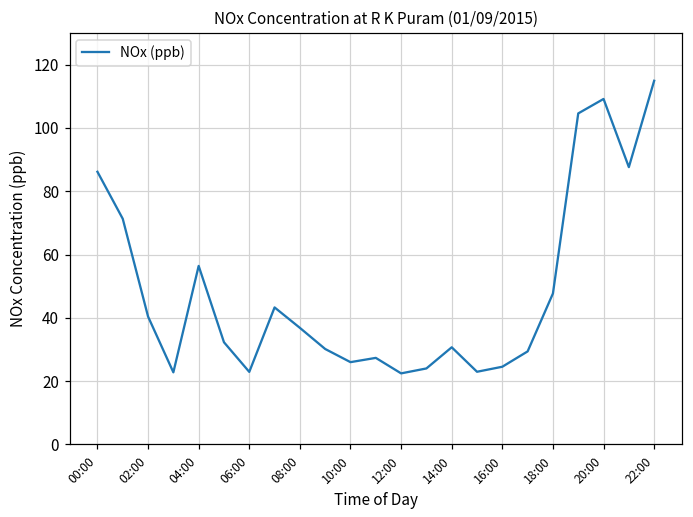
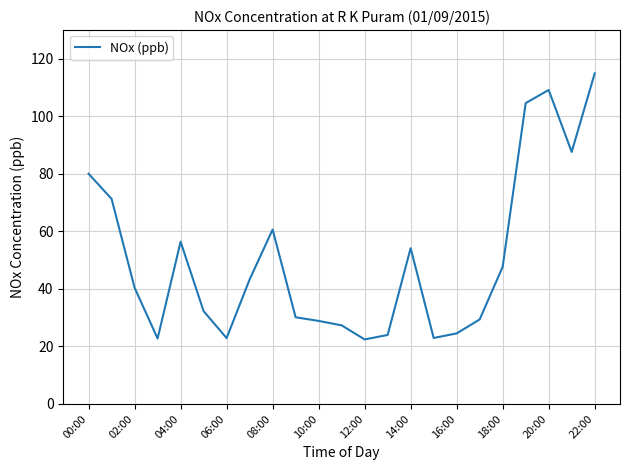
00:00: 86 -> 80
08:00: 37 -> 61
10:00: 26 -> 29
14:00: 31 -> 54
